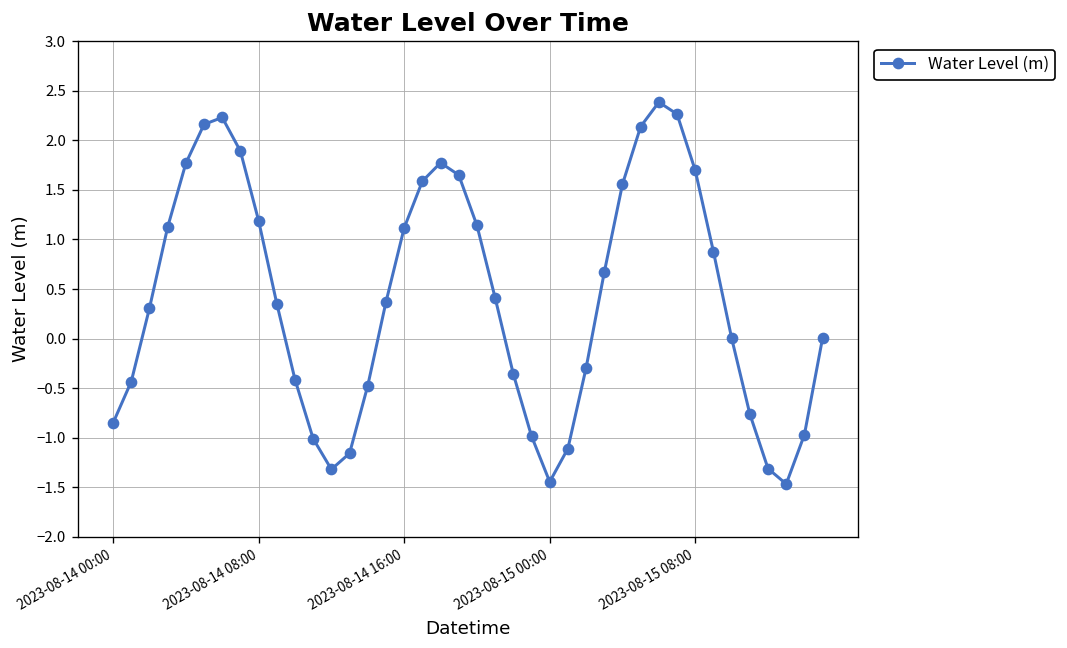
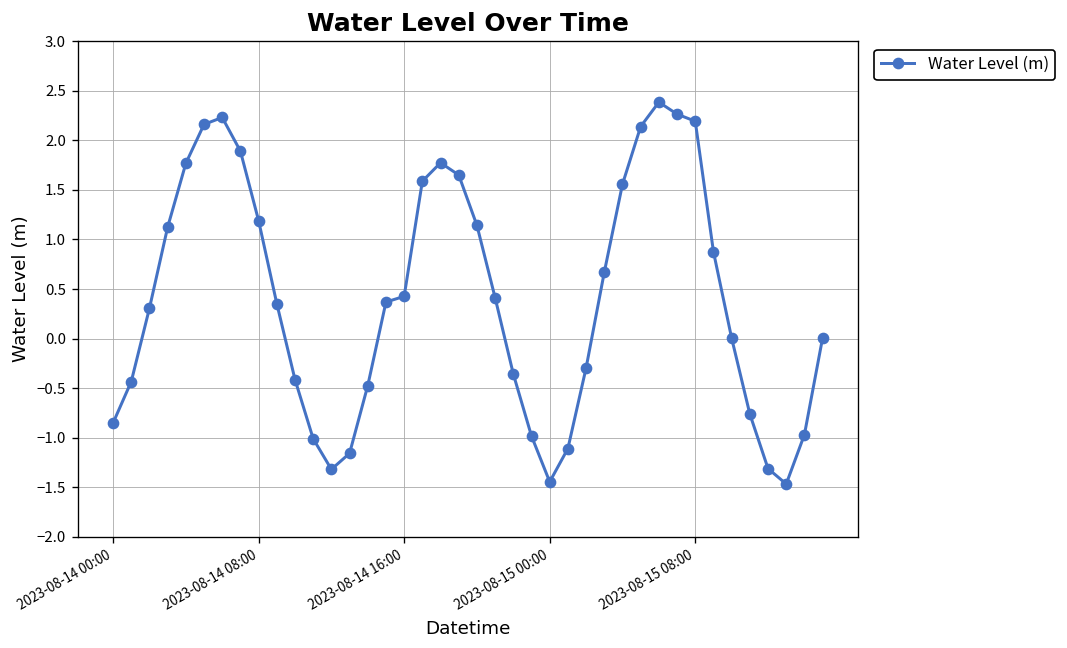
2023-08-14 16:00: 1.1 -> 0.4
2023-08-15 08:00: 1.7 -> 2.2
